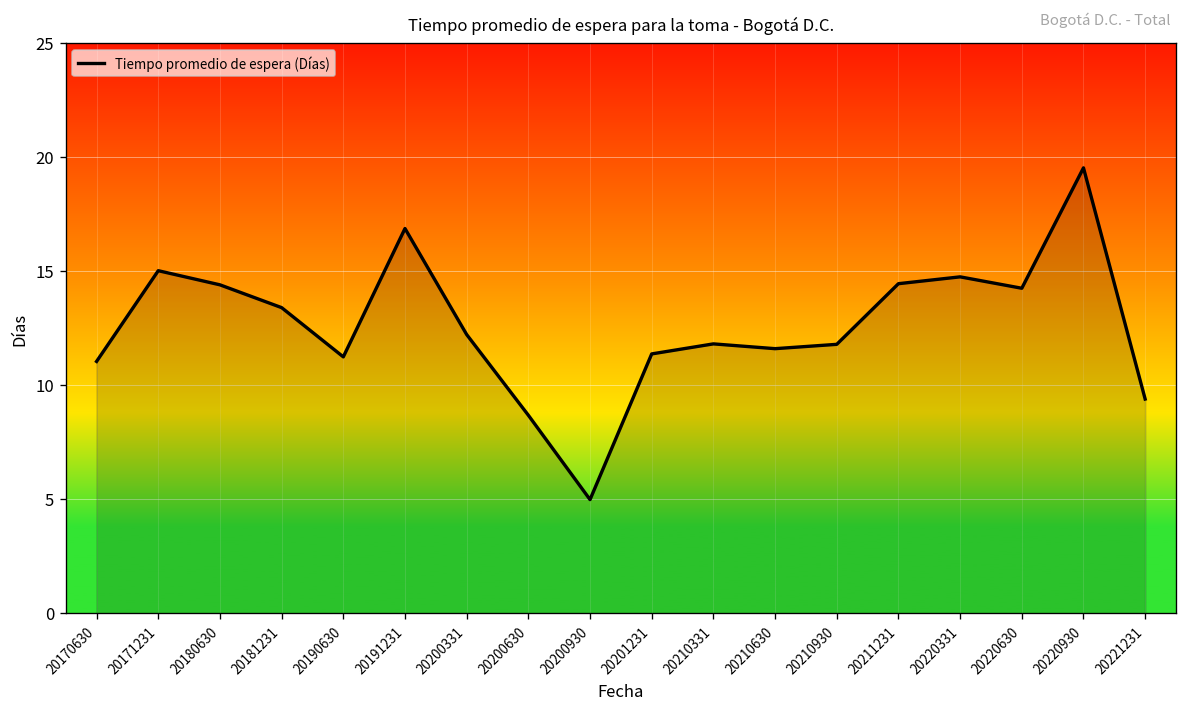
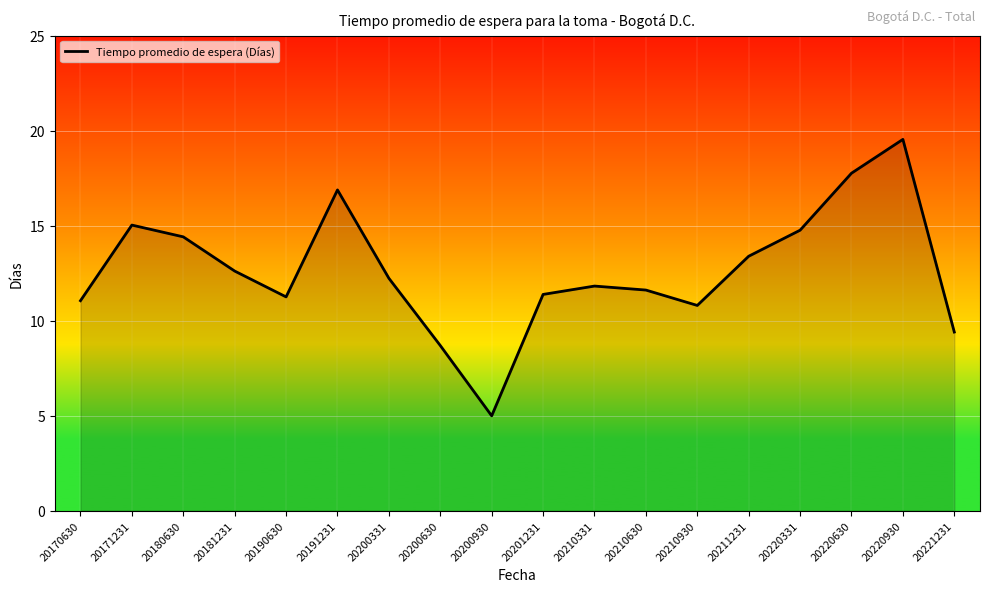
20181231: 13.4 -> 12.6
20210930: 11.8 -> 10.8
20211231: 14.5 -> 13.4
20220630: 14.3 -> 17.8
